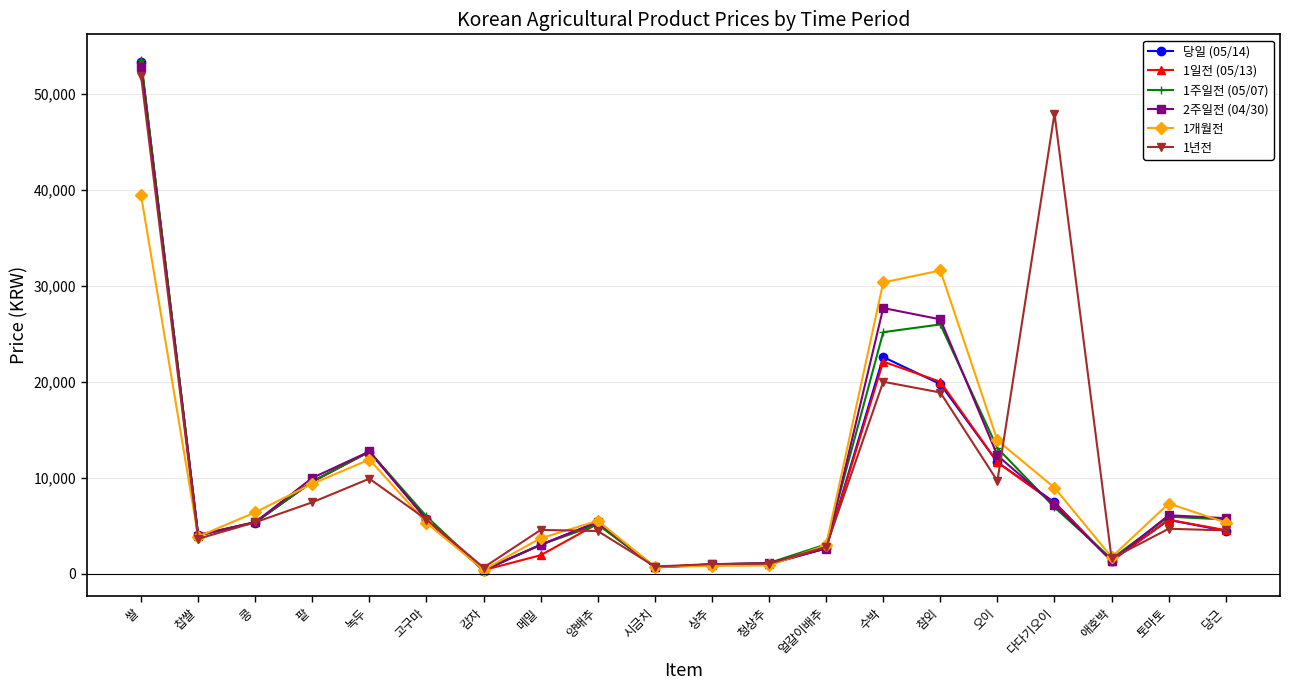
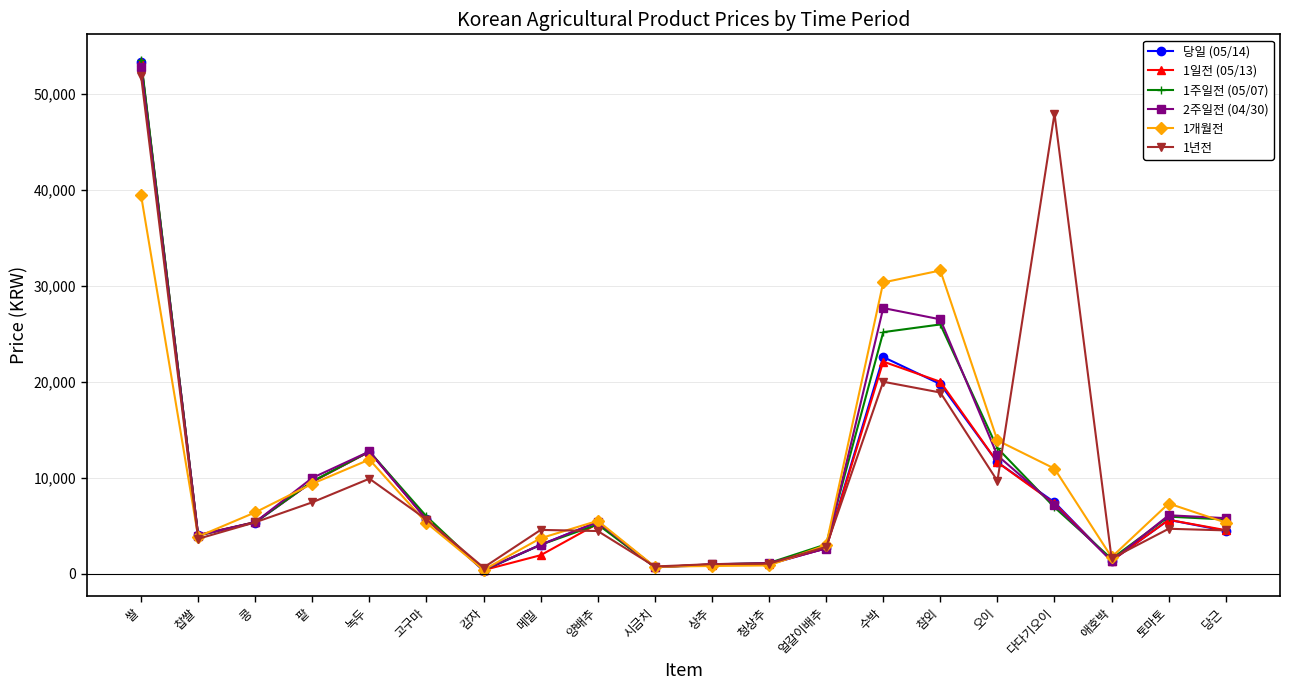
1개월전, 다다기오이: 9,000 -> 11,000
